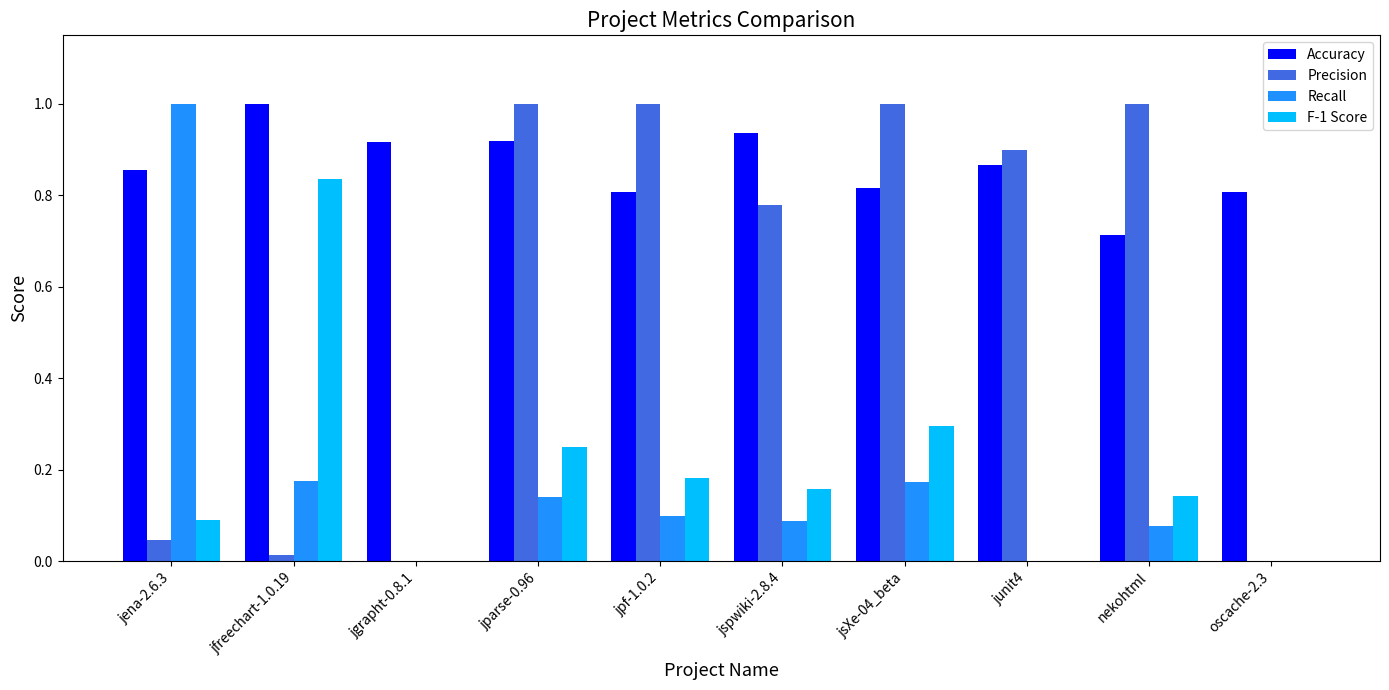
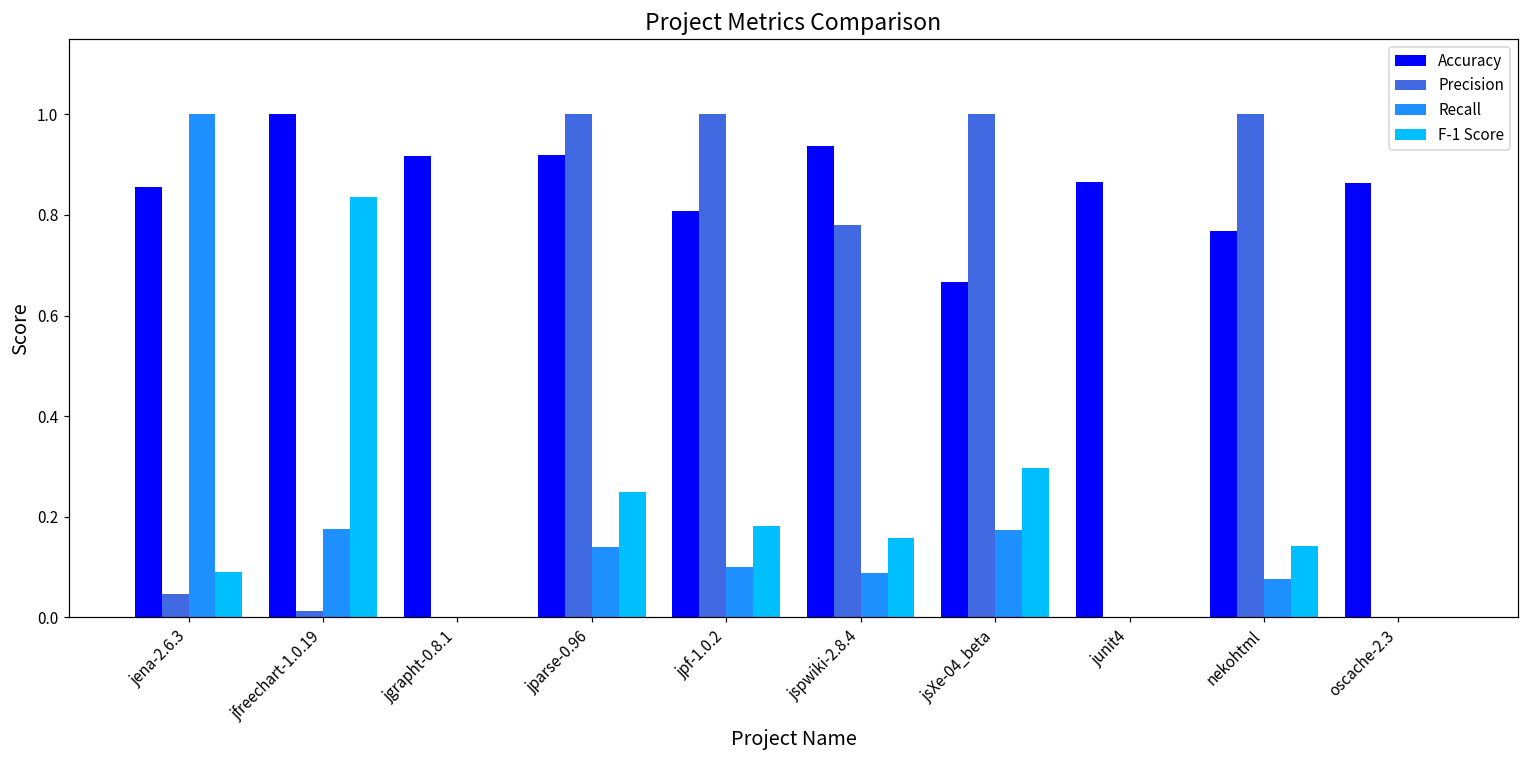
Accuracy, jsXe-04_beta: 0.82 -> 0.67
Precision, junit4: 0.9 -> 0.0
Accuracy, nekohtml: 0.71 -> 0.77
Accuracy, oscache-2.3: 0.81 -> 0.86
